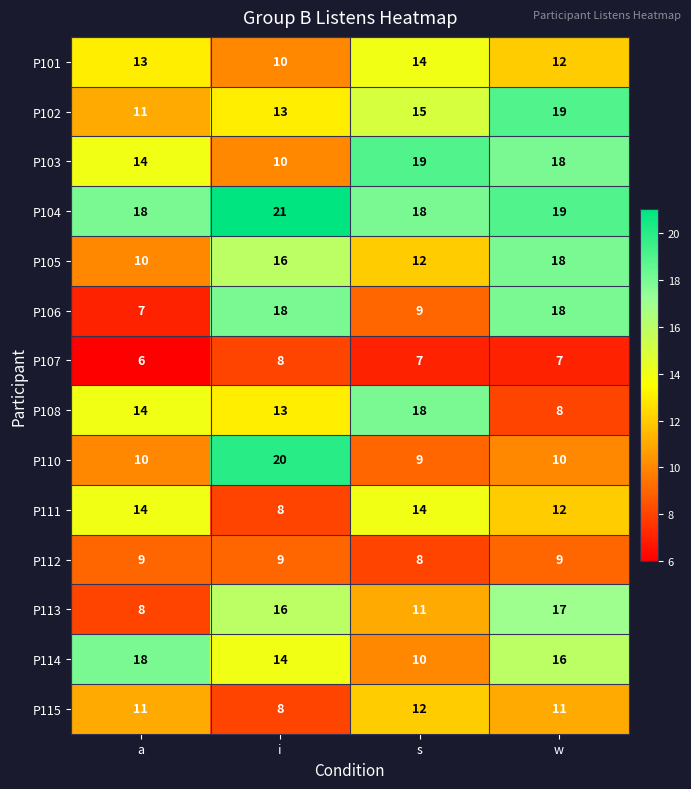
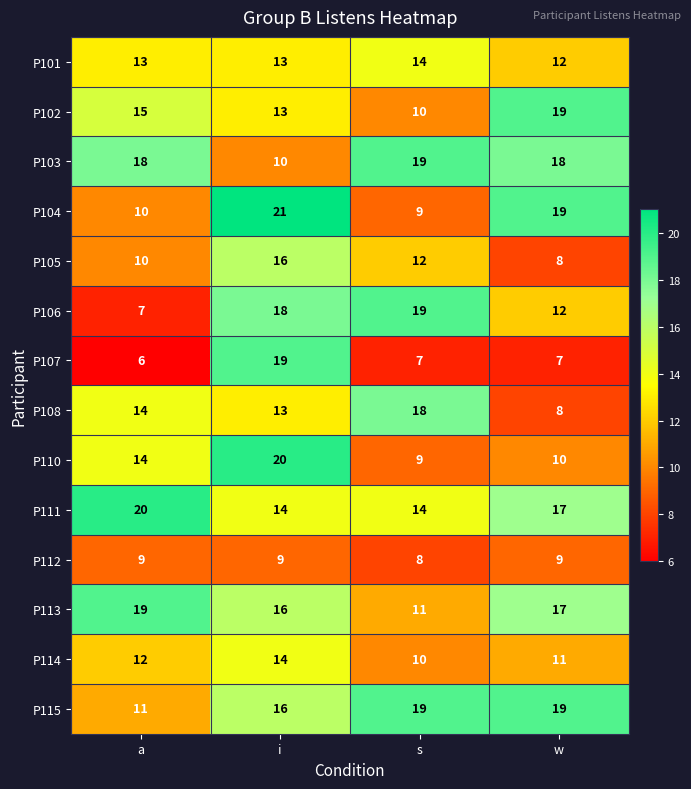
P101, i: 10 -> 13
P102, a: 11 -> 15
P102, s: 15 -> 10
P103, a: 14 -> 18
P104, a: 18 -> 10
P104, s: 18 -> 9
P105, w: 18 -> 8
P106, s: 9 -> 19
P106, w: 18 -> 12
P107, i: 8 -> 19
P110, a: 10 -> 14
P111, a: 14 -> 20
P111, i: 8 -> 14
P111, w: 12 -> 17
P113, a: 8 -> 19
P114, a: 18 -> 12
P114, w: 16 -> 11
P115, i: 8 -> 16
P115, s: 12 -> 19
P115, w: 11 -> 19
